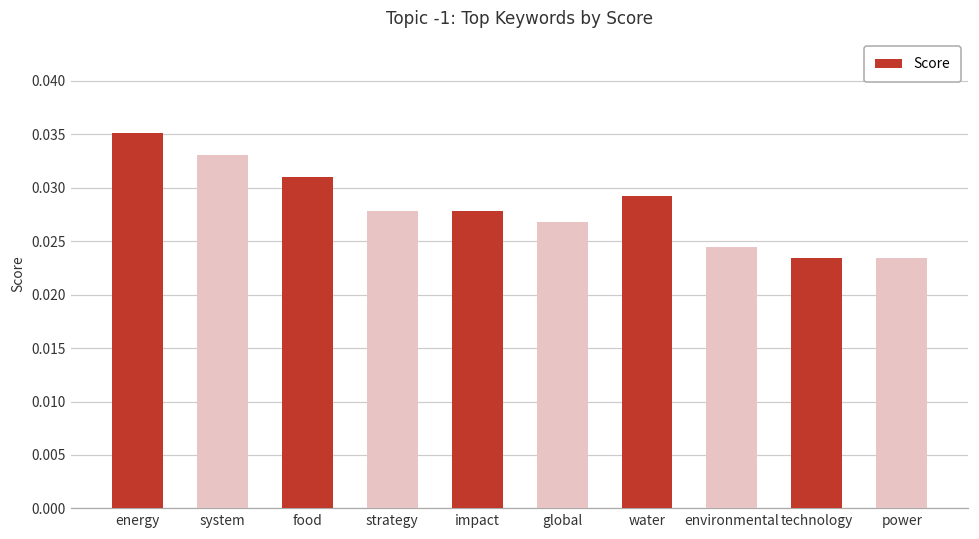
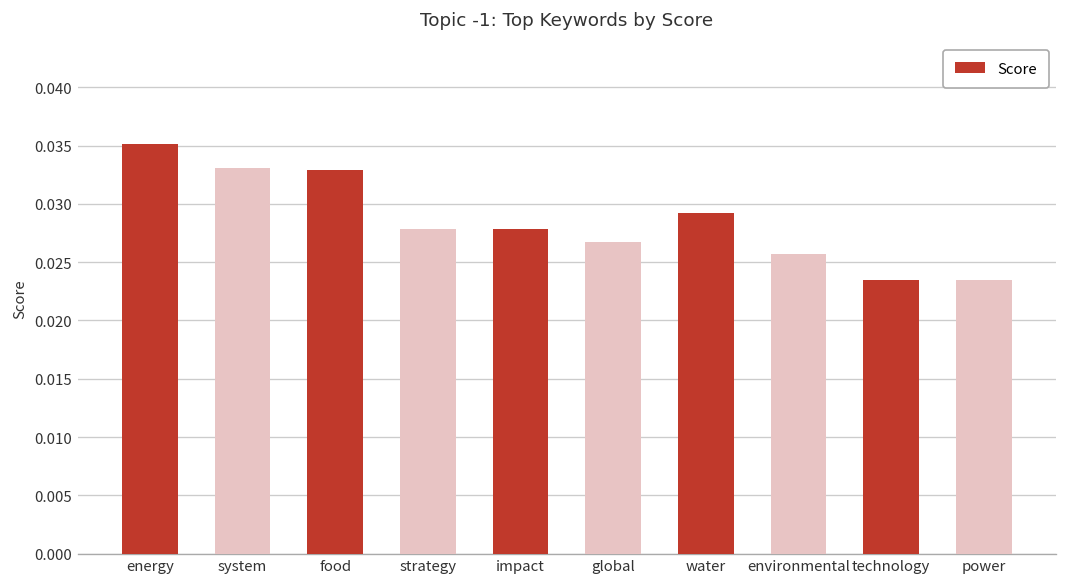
food: 0.031 -> 0.033
environmental: 0.024 -> 0.026
